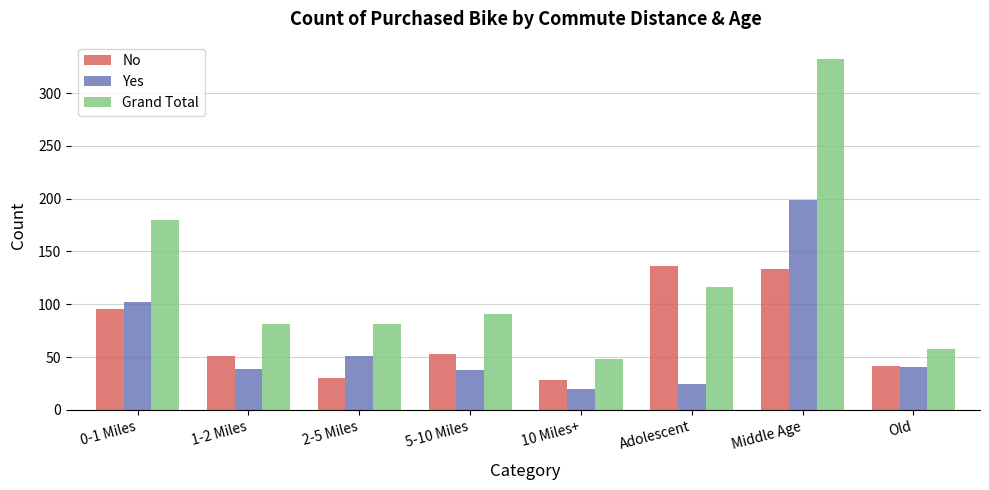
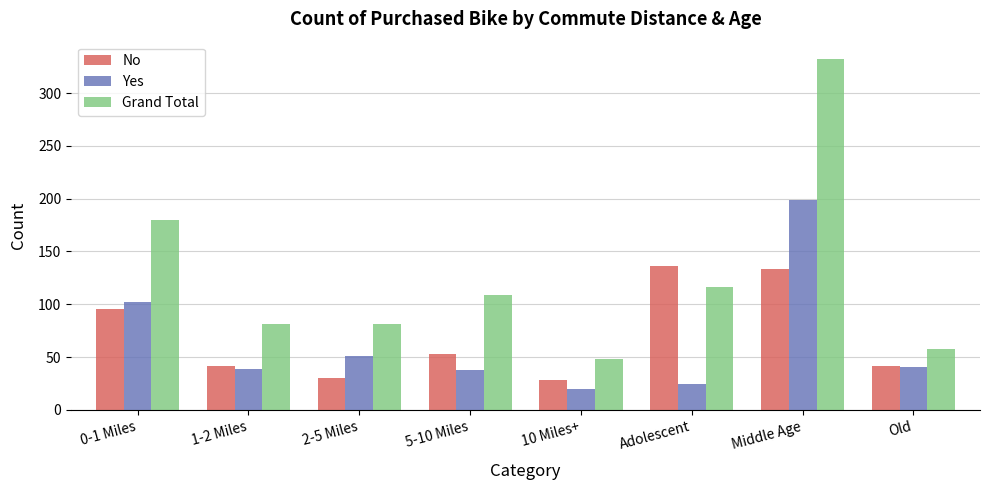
No, 1-2 Miles: 51 -> 42
Grand Total, 5-10 Miles: 91 -> 109
